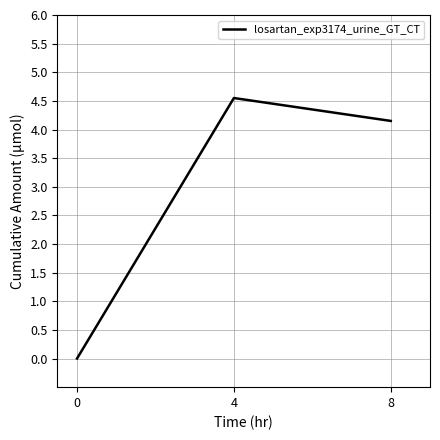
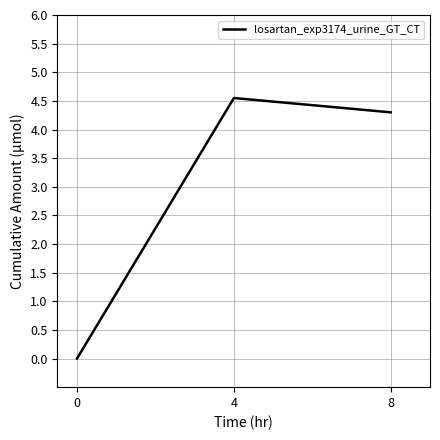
8: 4.2 -> 4.3
